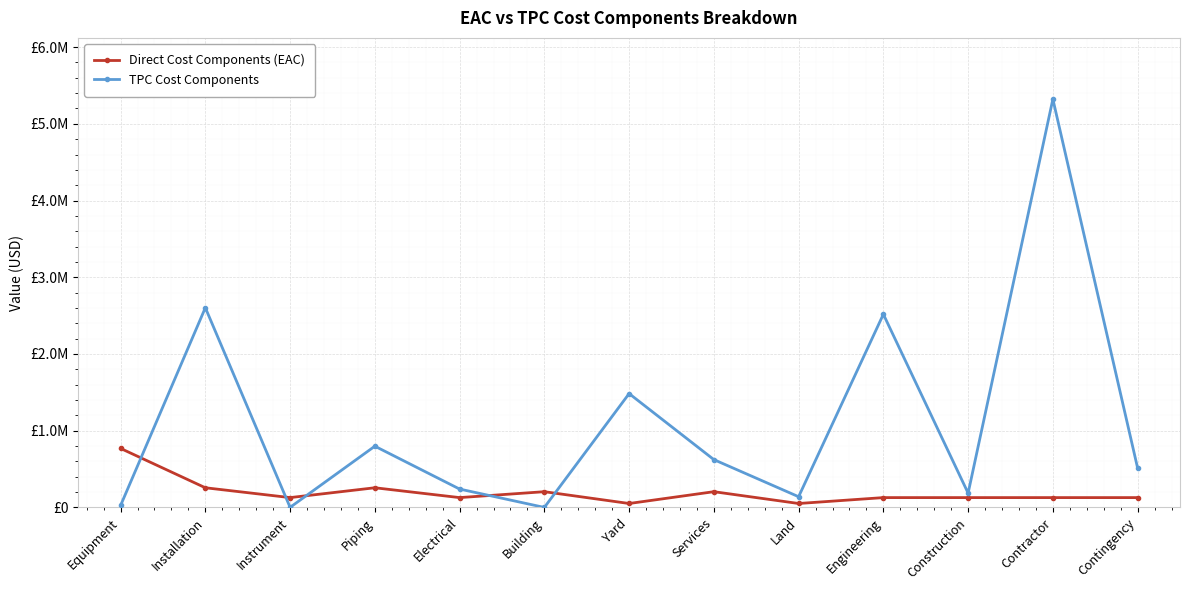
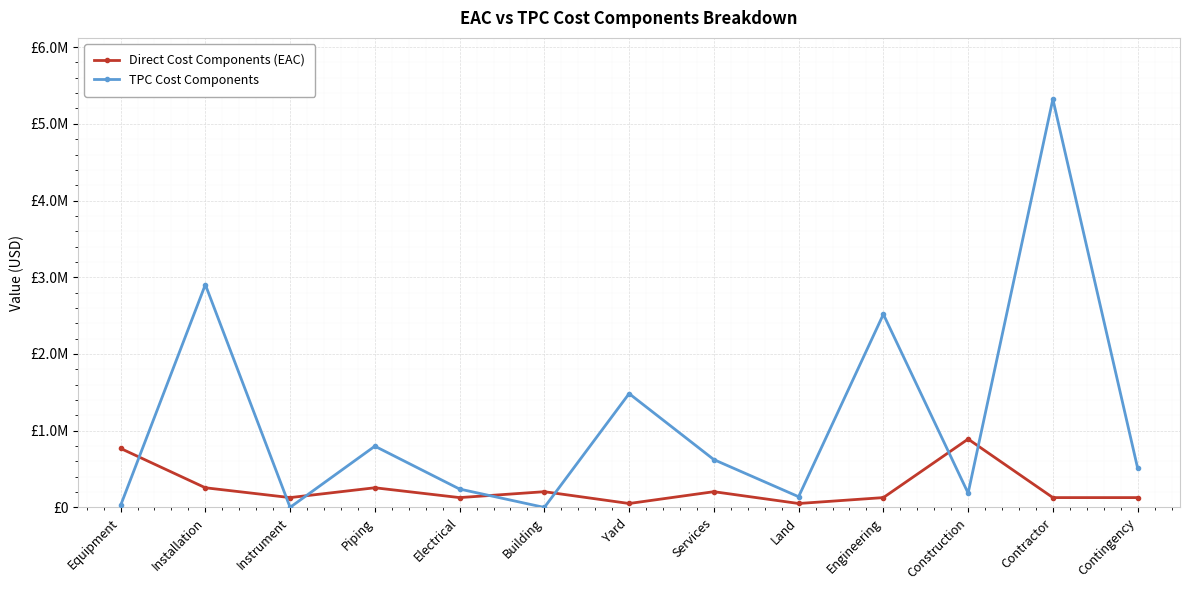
TPC Cost Components, Installation: £2600000 -> £2900000
Direct Cost Components (EAC), Construction: £100000 -> £900000
